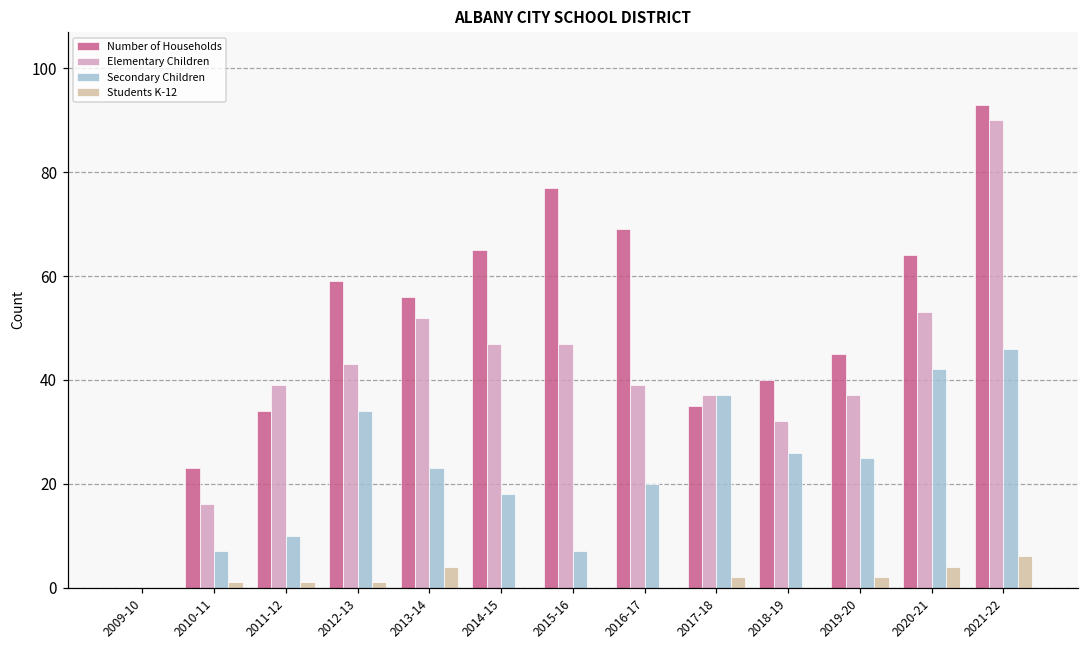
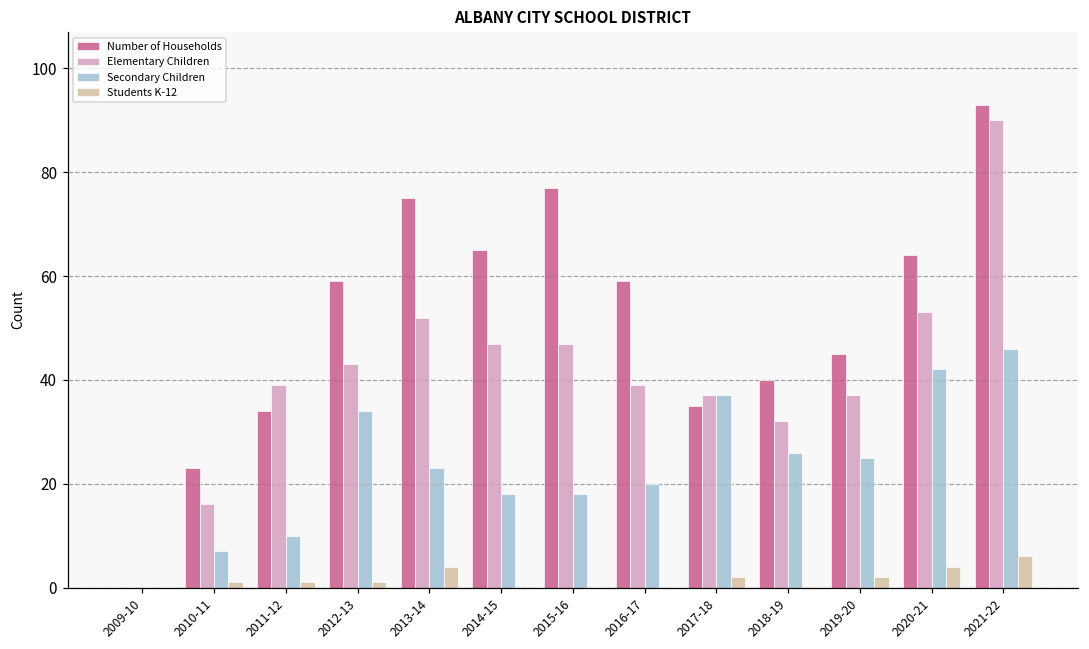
Number of Households, 2013-14: 56 -> 75
Secondary Children, 2015-16: 7 -> 18
Number of Households, 2016-17: 69 -> 59
